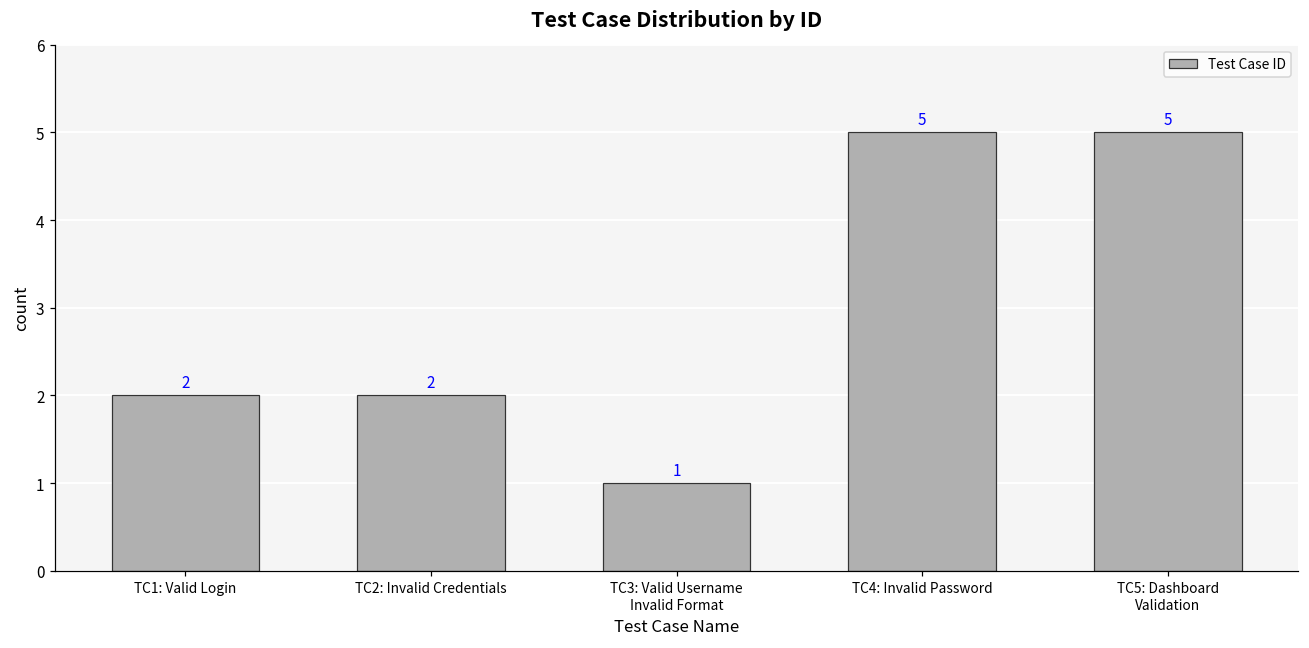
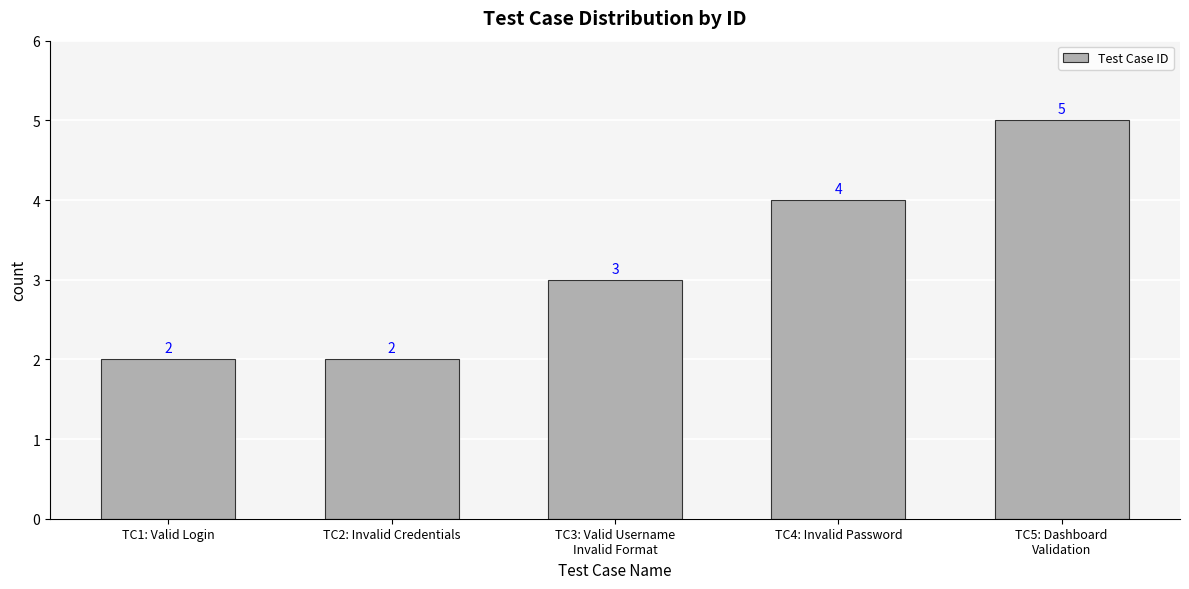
TC3: Valid Username Invalid Format: 1 -> 3
TC4: Invalid Password: 5 -> 4
